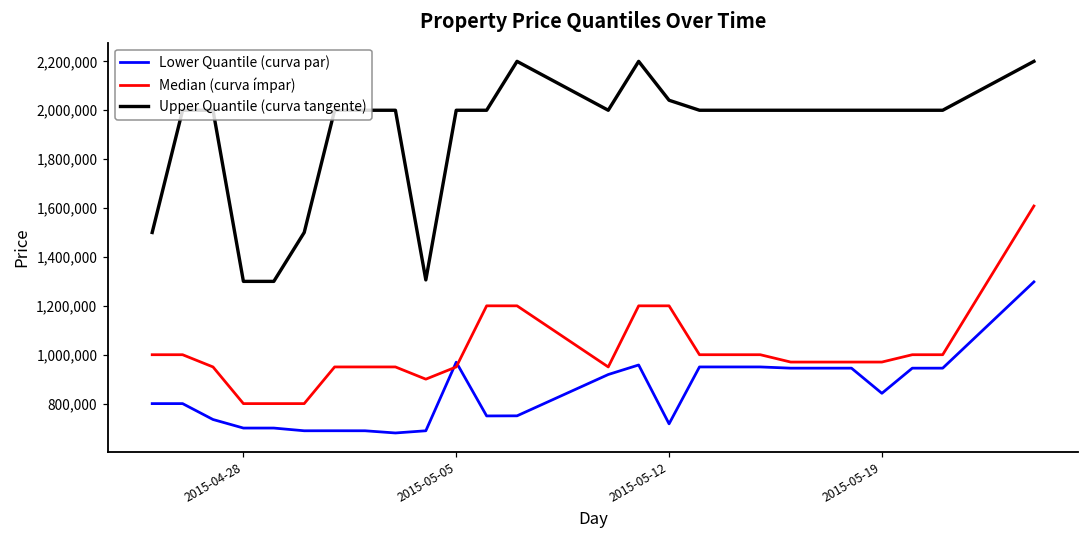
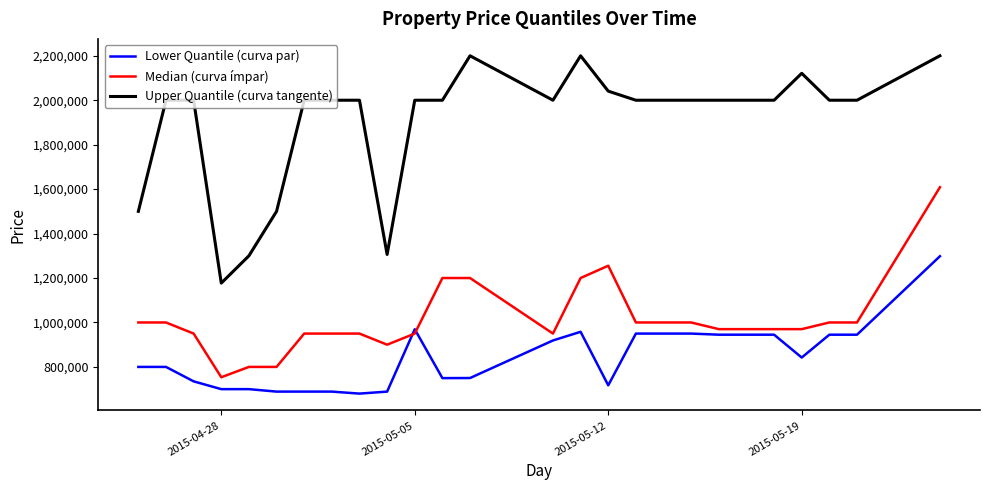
Median (curva ímpar), 2015-04-28: 800,000 -> 750,000
Upper Quantile (curva tangente), 2015-04-28: 1,300,000 -> 1,180,000
Median (curva ímpar), 2015-05-12: 1,200,000 -> 1,260,000
Upper Quantile (curva tangente), 2015-05-19: 2,000,000 -> 2,120,000
